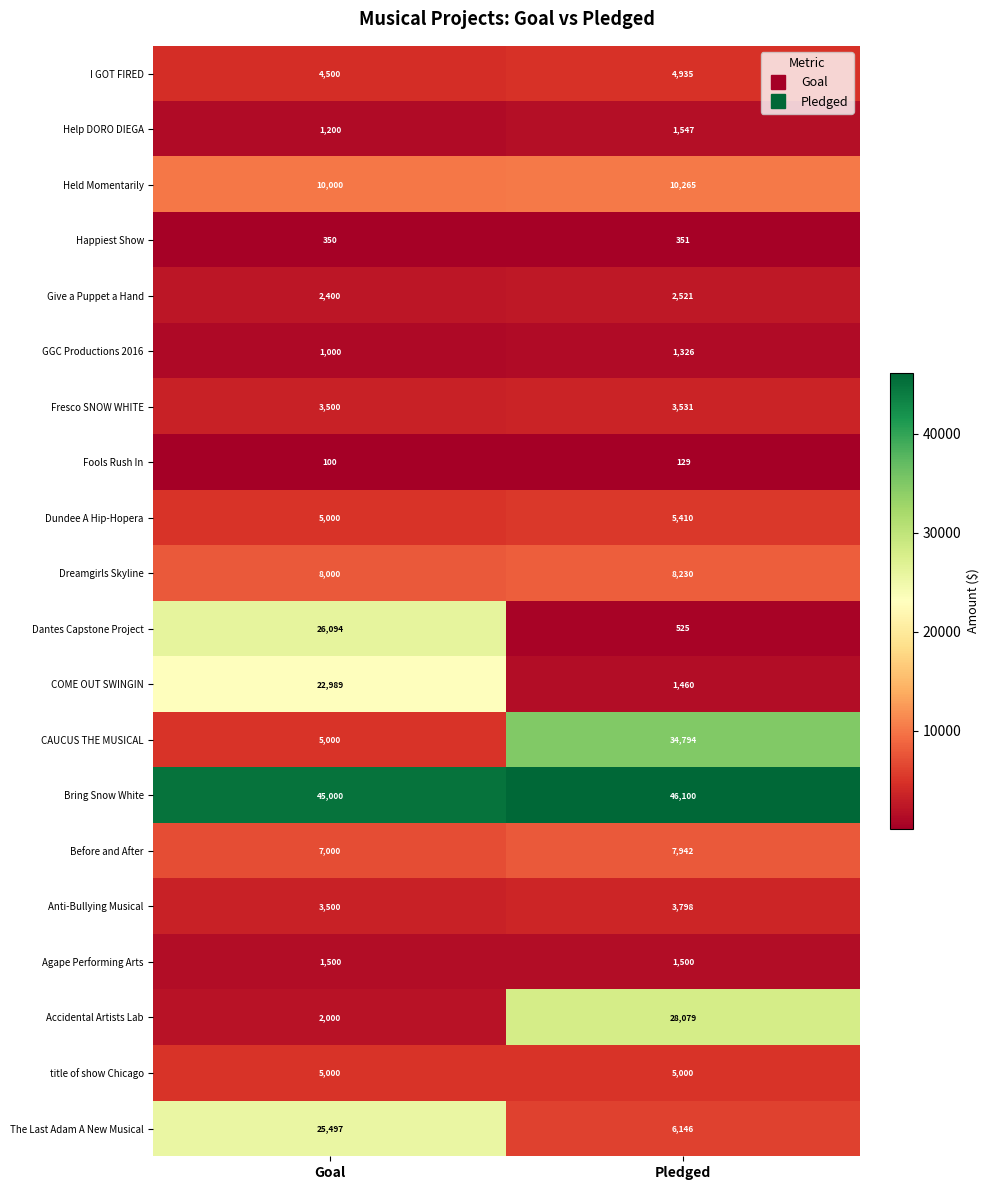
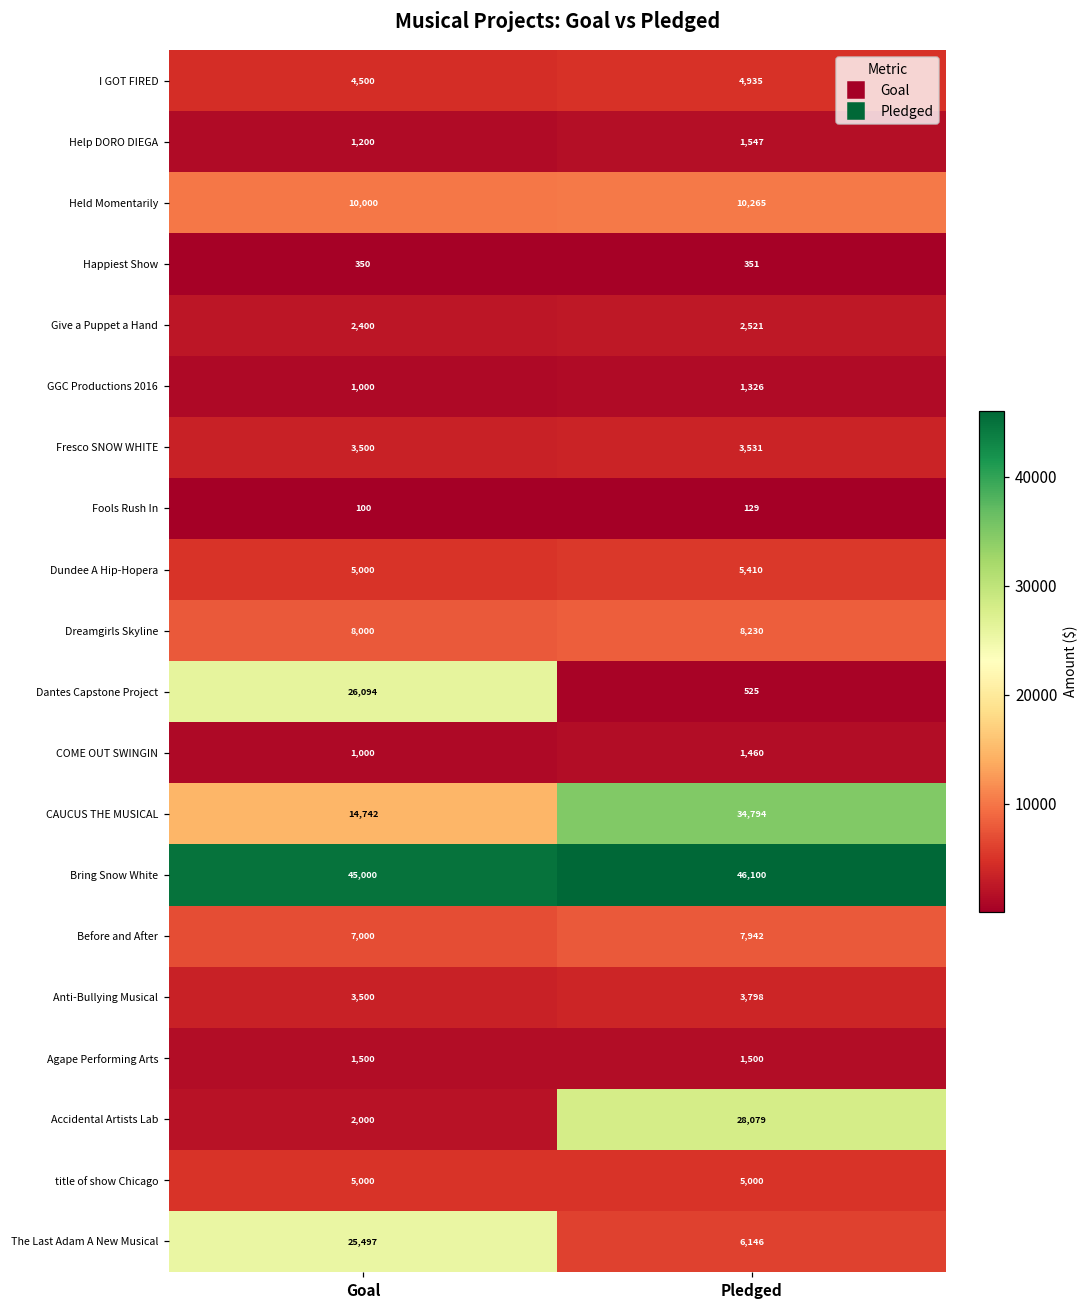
COME OUT SWINGIN, Goal: 22,989 -> 1,000
CAUCUS THE MUSICAL, Goal: 5,000 -> 14,742
